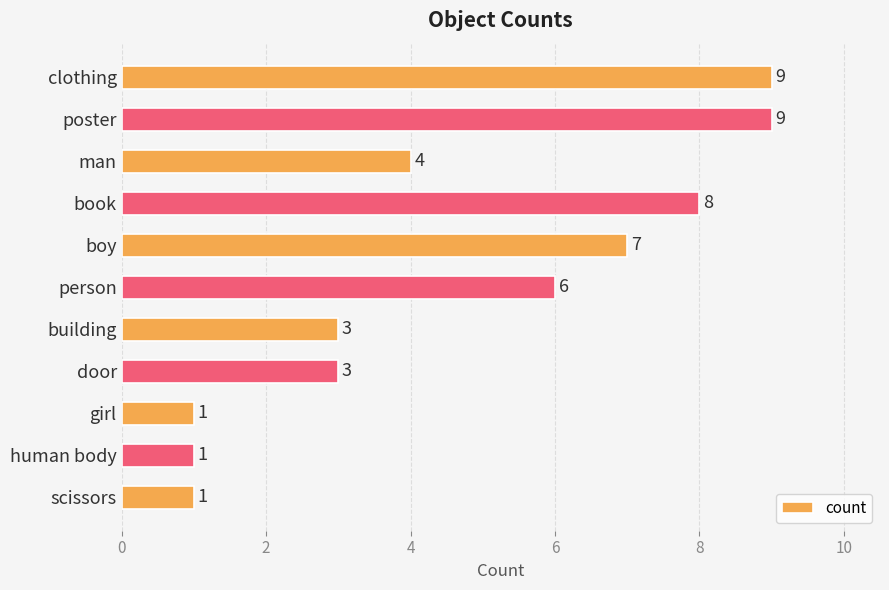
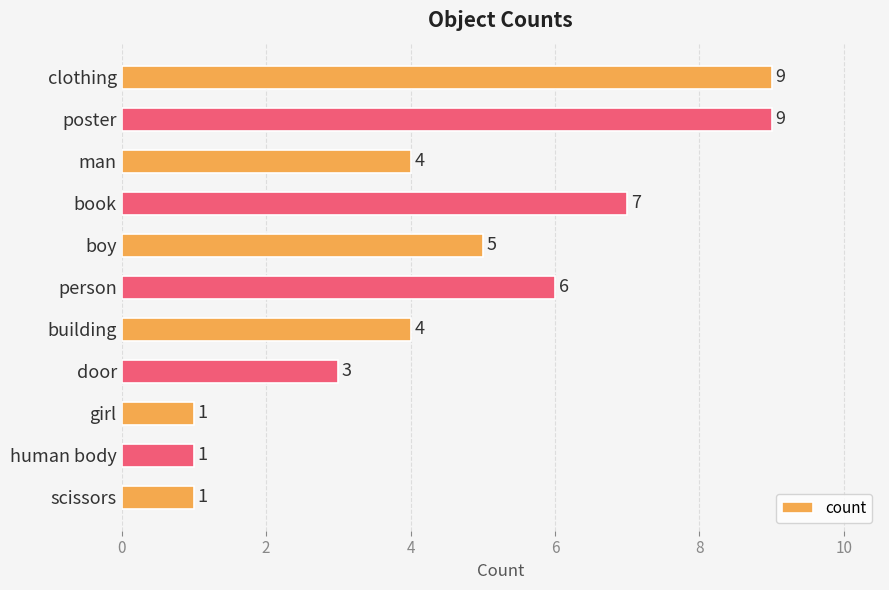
book: 8 -> 7
boy: 7 -> 5
building: 3 -> 4
